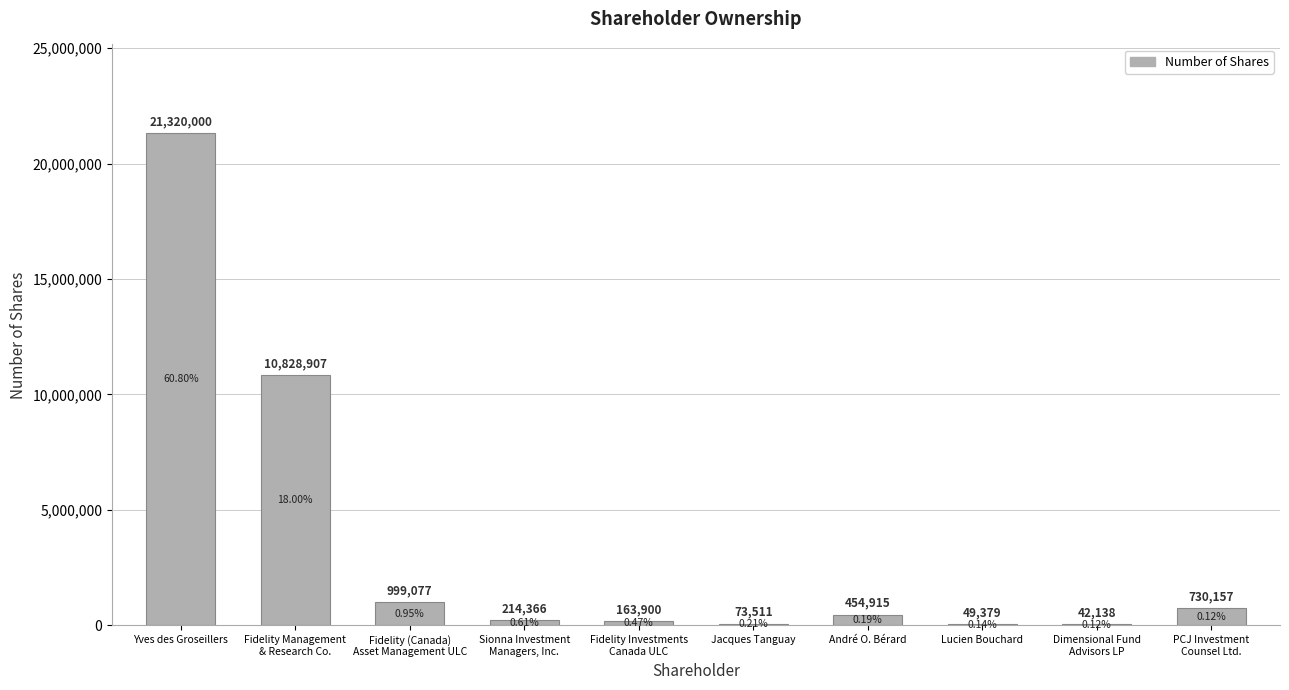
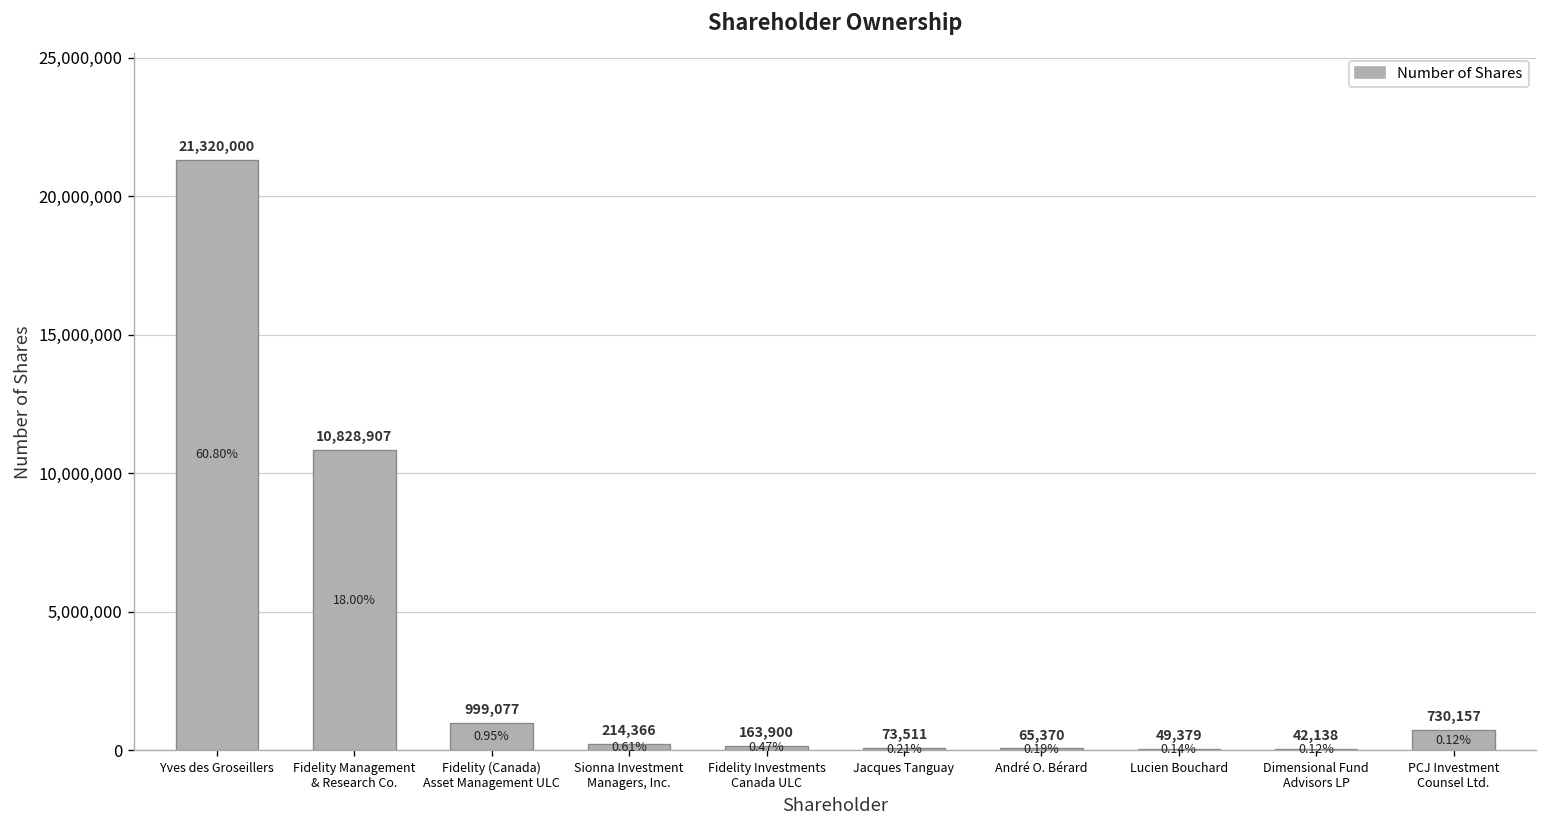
André O. Bérard: 454,915 -> 65,370
